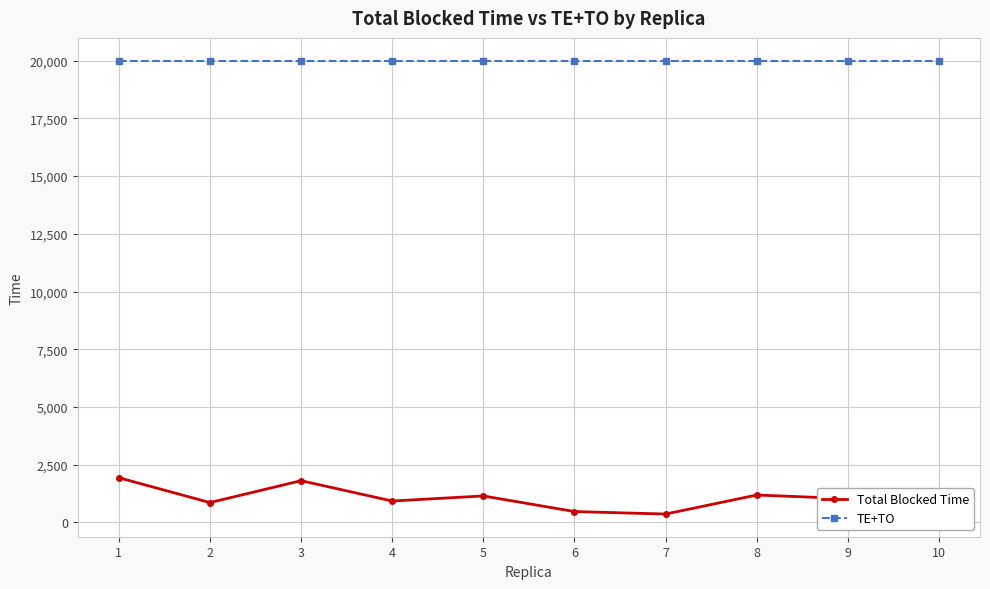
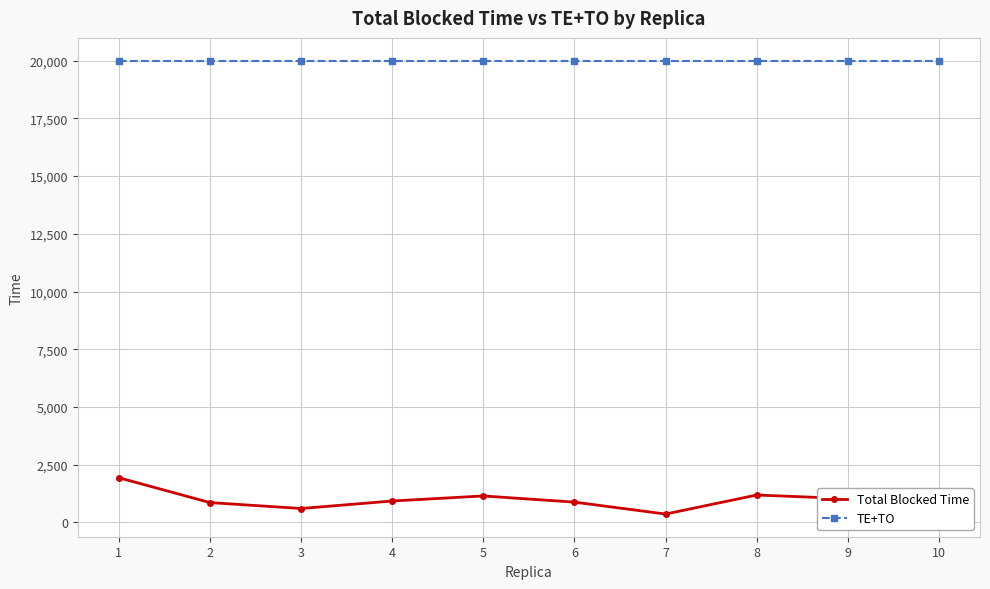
Total Blocked Time, 3: 1,800 -> 600
Total Blocked Time, 6: 500 -> 900
